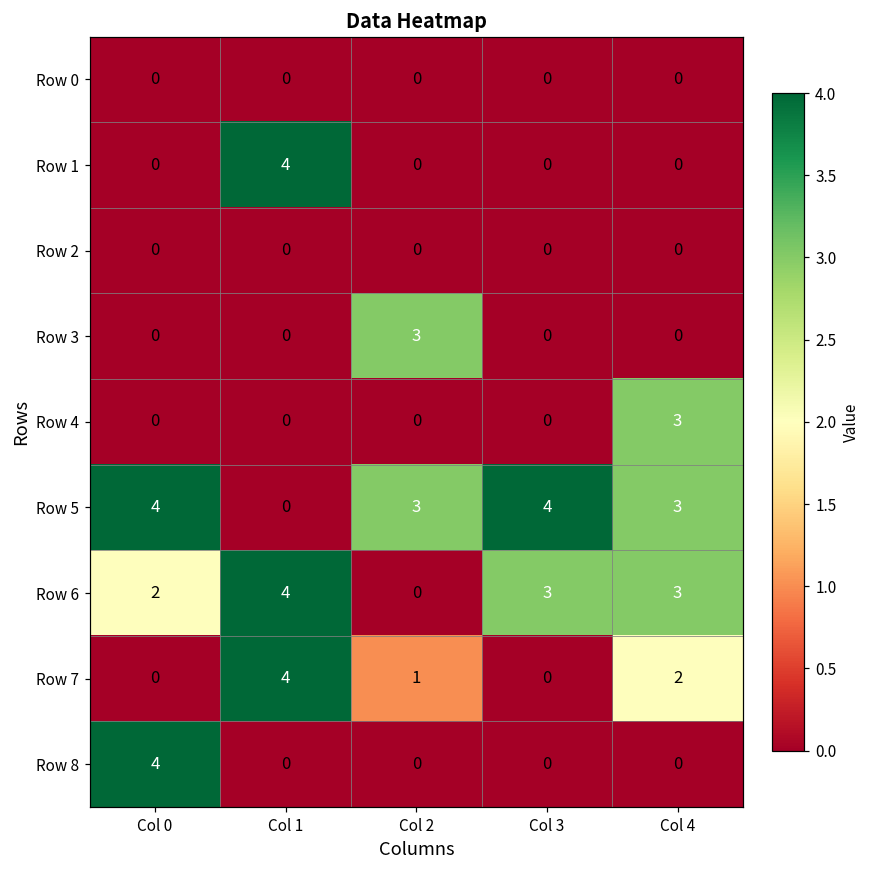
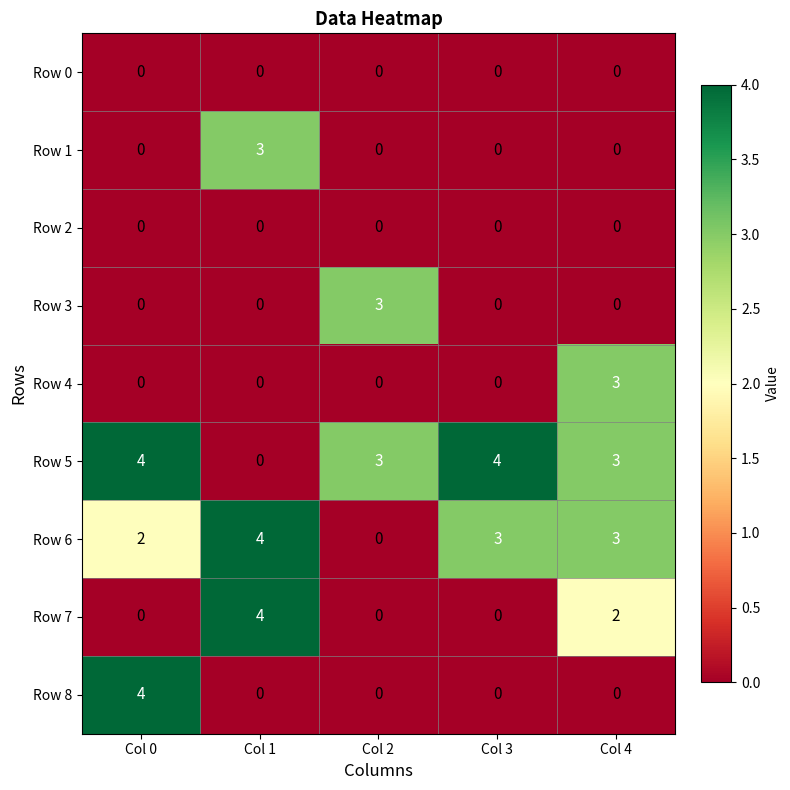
Row 1, Col 1: 4 -> 3
Row 7, Col 2: 1 -> 0
